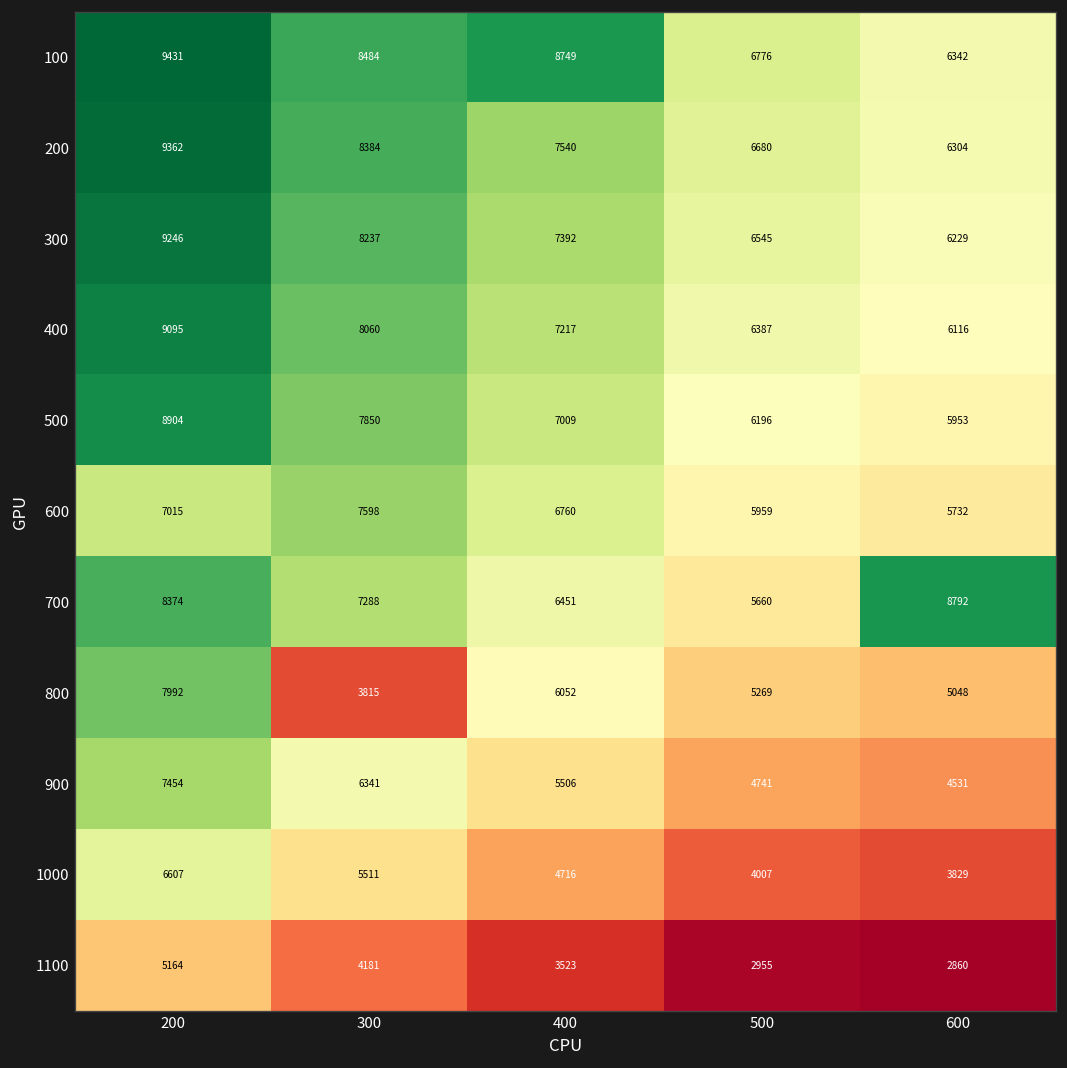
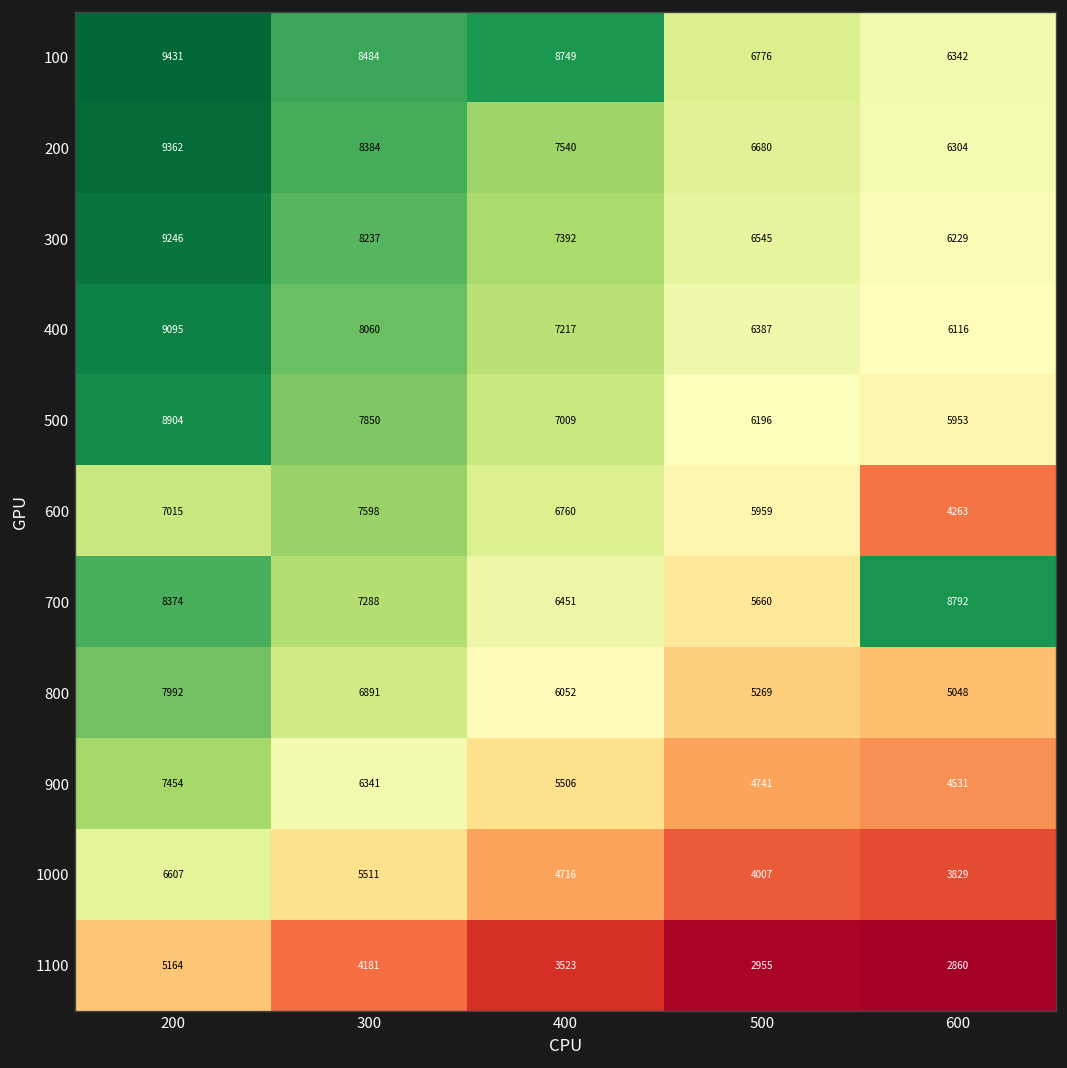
600, 600: 5732 -> 4263
800, 300: 3815 -> 6891
